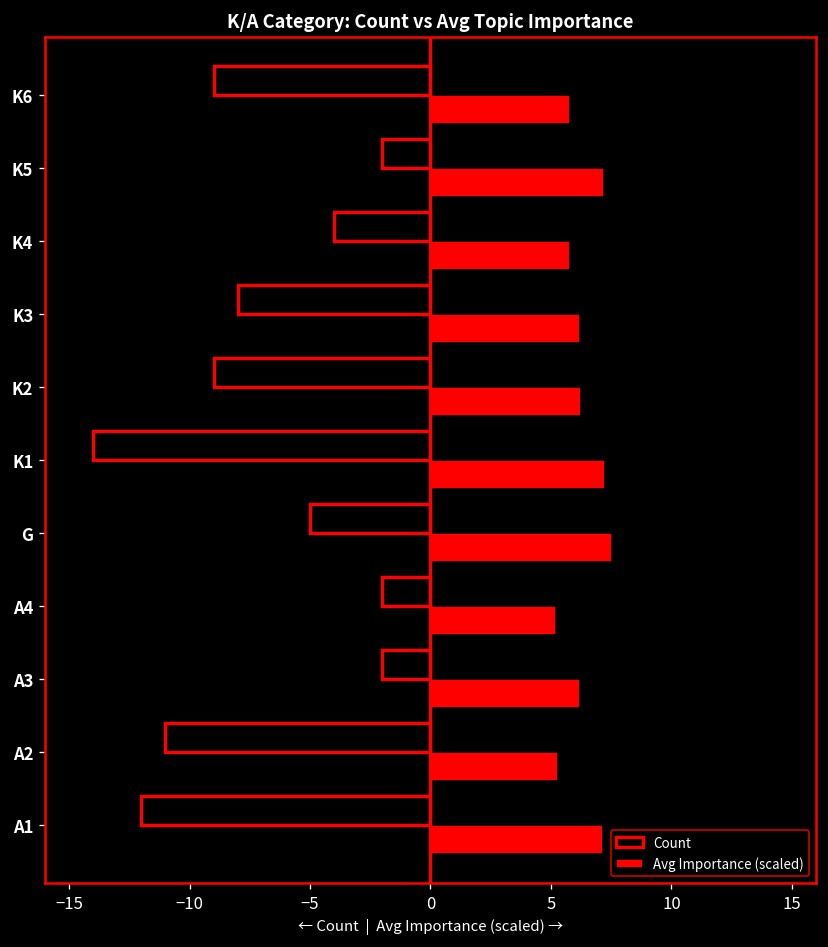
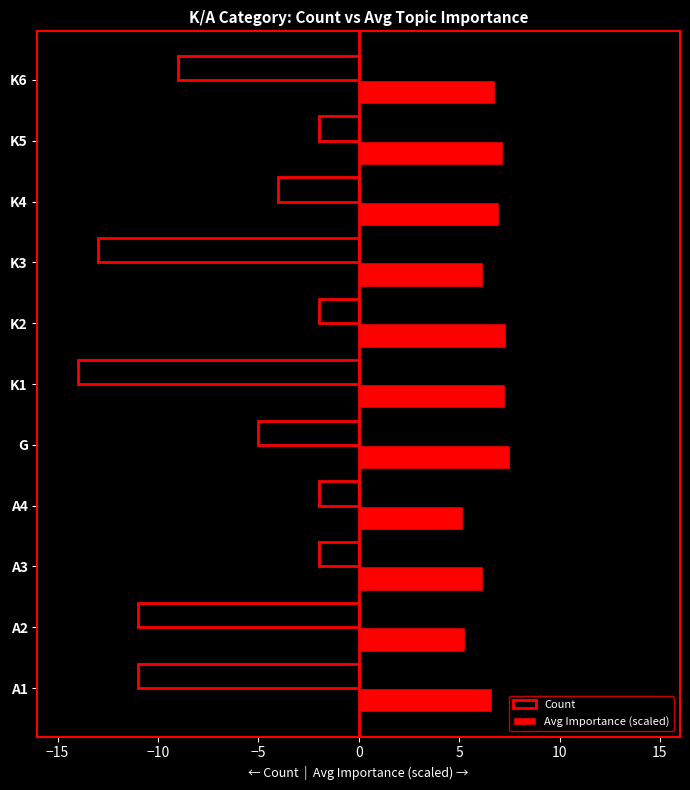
Avg Importance (scaled), K6: 5.8 -> 6.8
Avg Importance (scaled), K4: 5.8 -> 7.0
Count, K3: -8.0 -> -13.0
Count, K2: -9.0 -> -2.0
Avg Importance (scaled), K2: 6.2 -> 7.3
Count, A1: -12.0 -> -11.0
Avg Importance (scaled), A1: 7.1 -> 6.6
